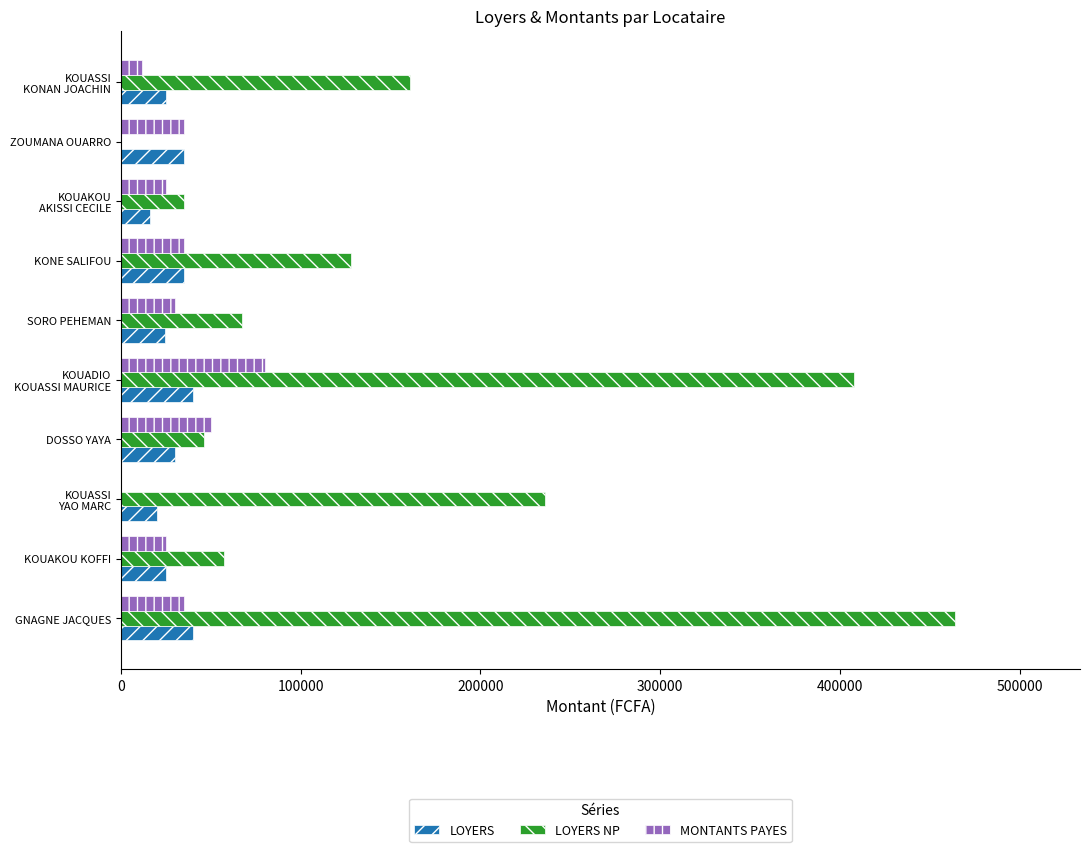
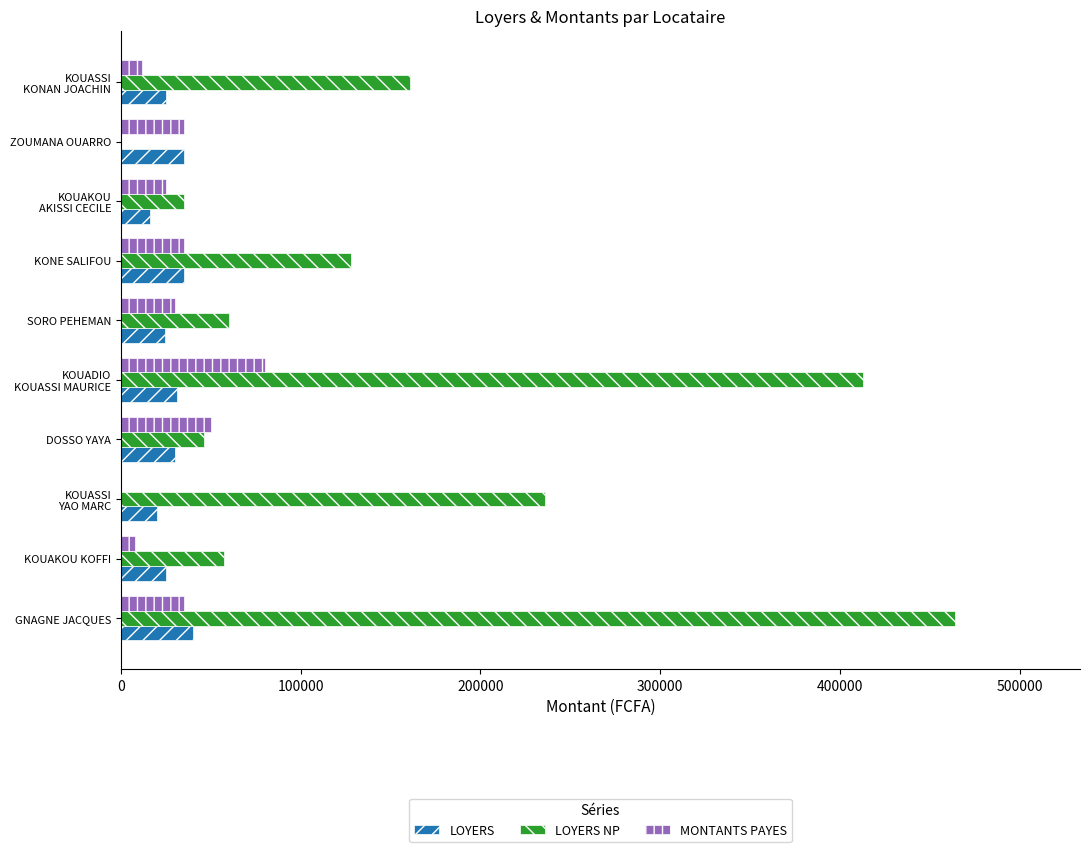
LOYERS NP, SORO PEHEMAN: 68000 -> 60000
LOYERS NP, KOUADIO KOUASSI MAURICE: 408000 -> 413000
LOYERS, KOUADIO KOUASSI MAURICE: 40000 -> 31000
MONTANTS PAYES, KOUAKOU KOFFI: 25000 -> 8000
